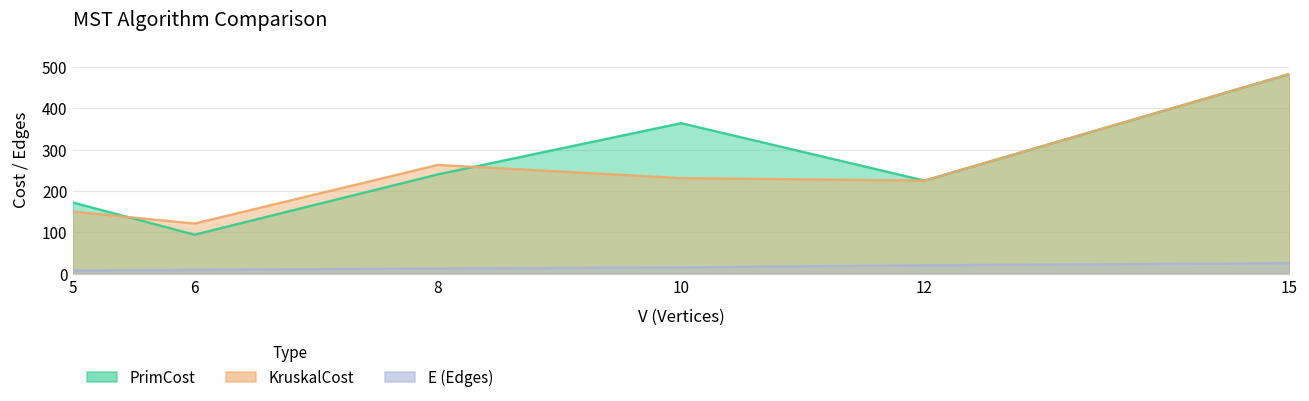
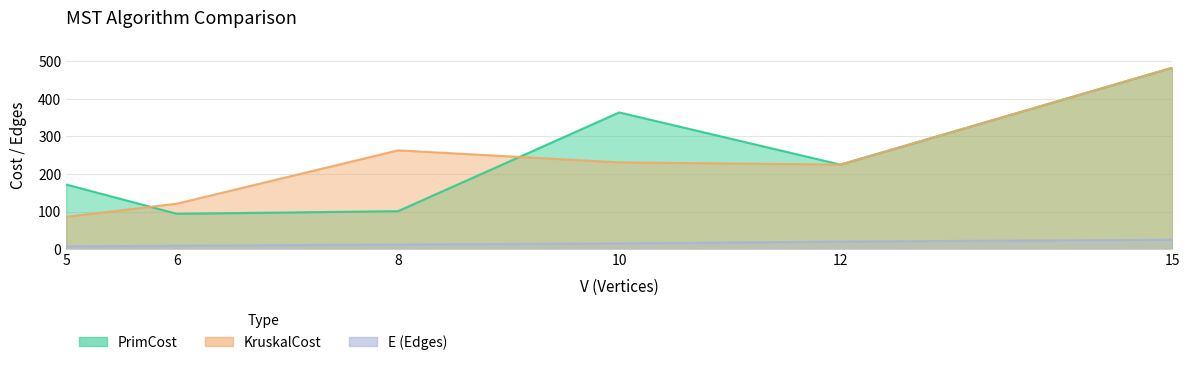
KruskalCost, 5: 150 -> 90
PrimCost, 8: 240 -> 100
